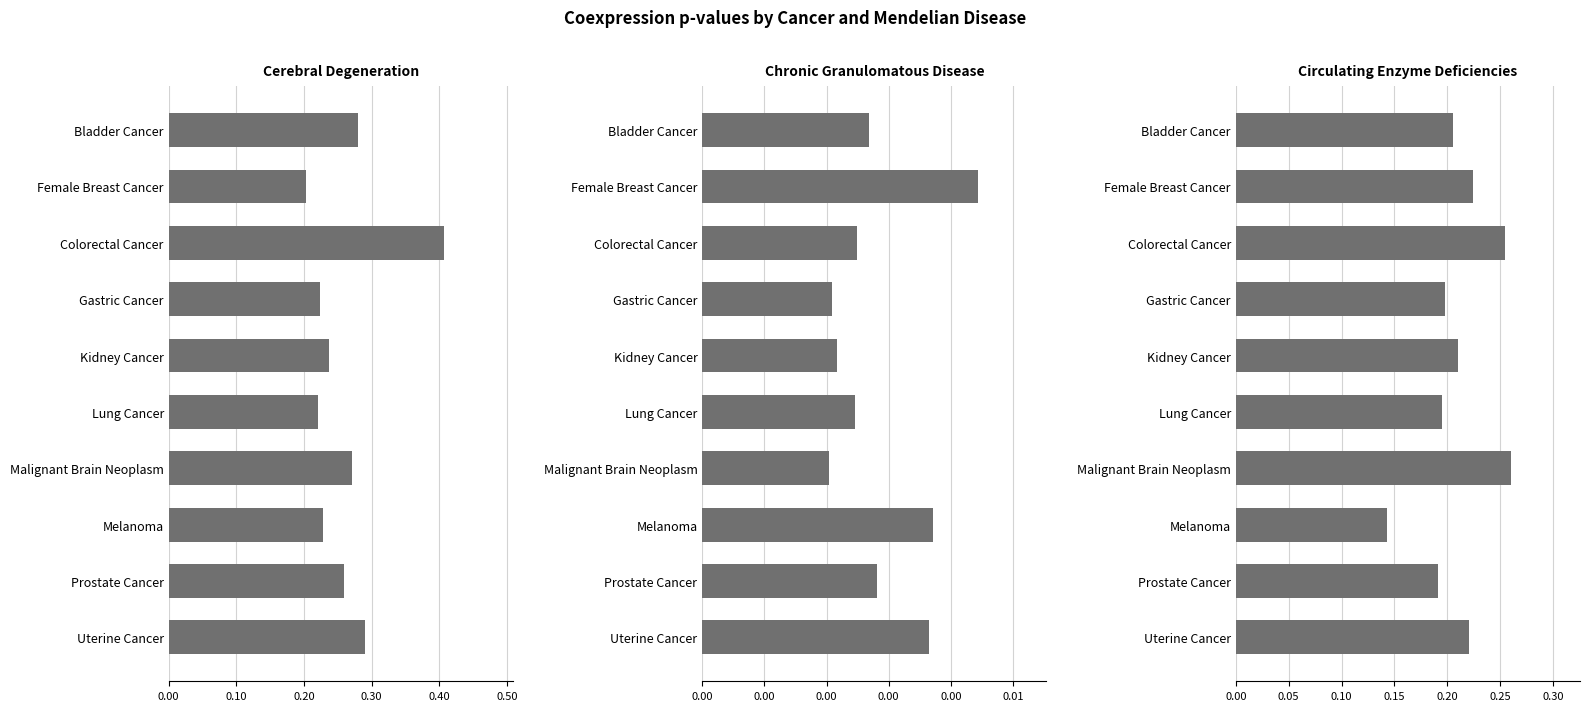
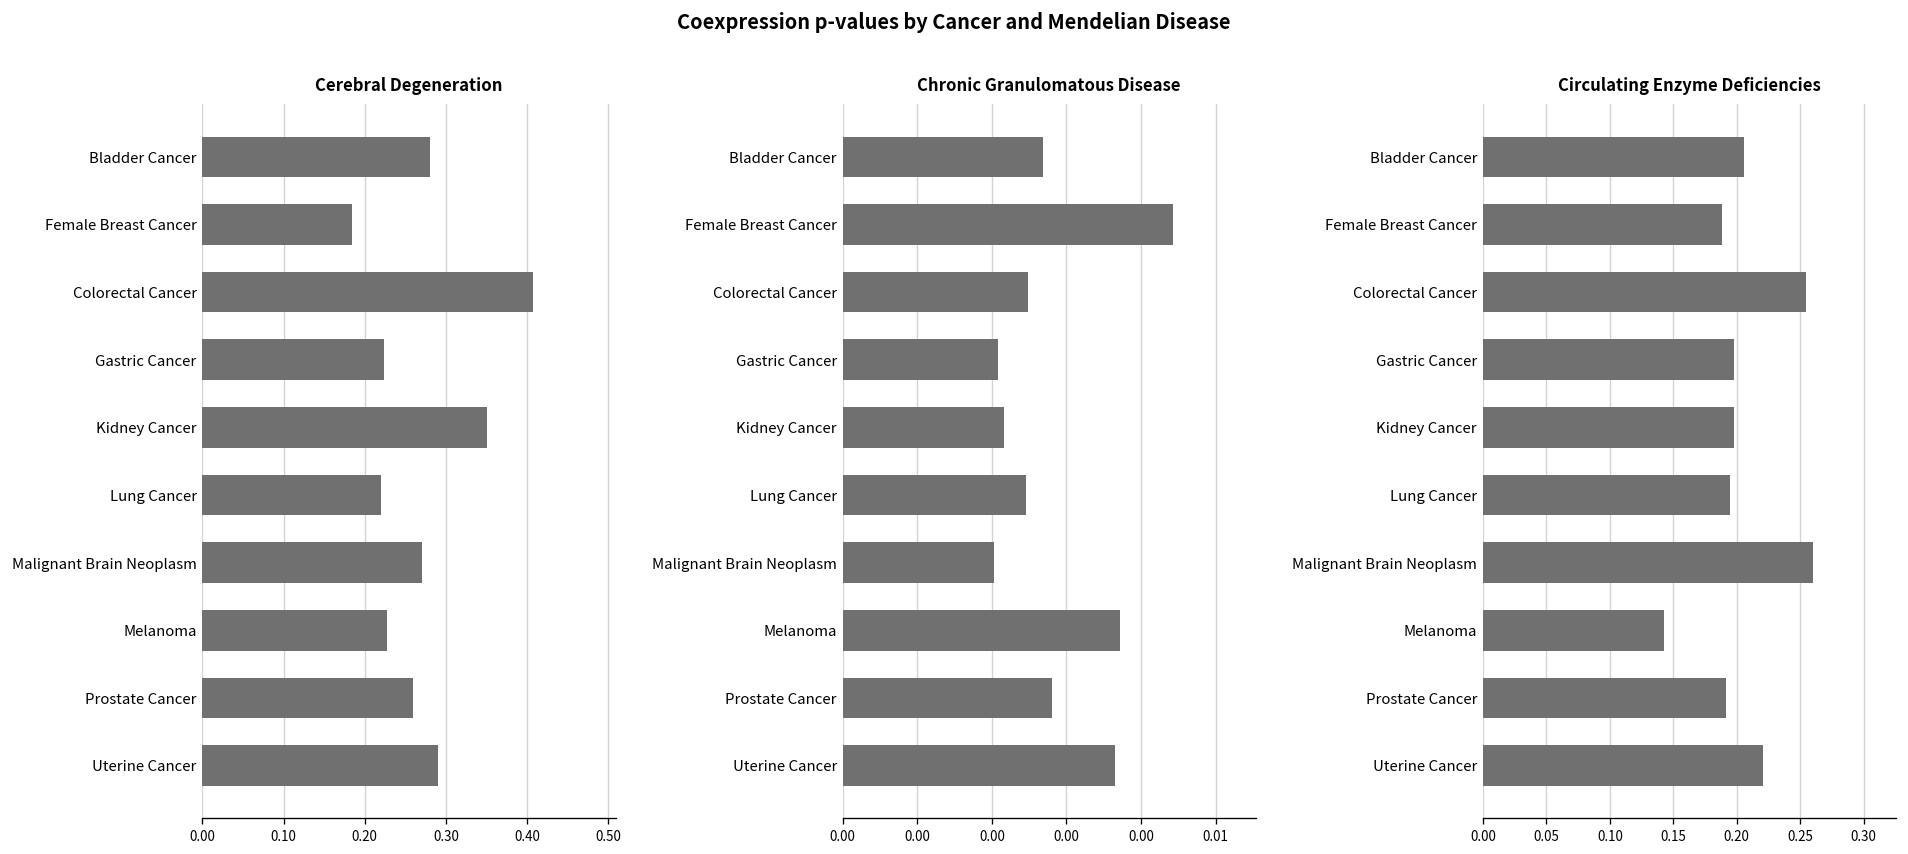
Cerebral Degeneration, Female Breast Cancer: 0.20 -> 0.18
Cerebral Degeneration, Kidney Cancer: 0.24 -> 0.35
Circulating Enzyme Deficiencies, Female Breast Cancer: 0.224 -> 0.188
Circulating Enzyme Deficiencies, Kidney Cancer: 0.210 -> 0.198
